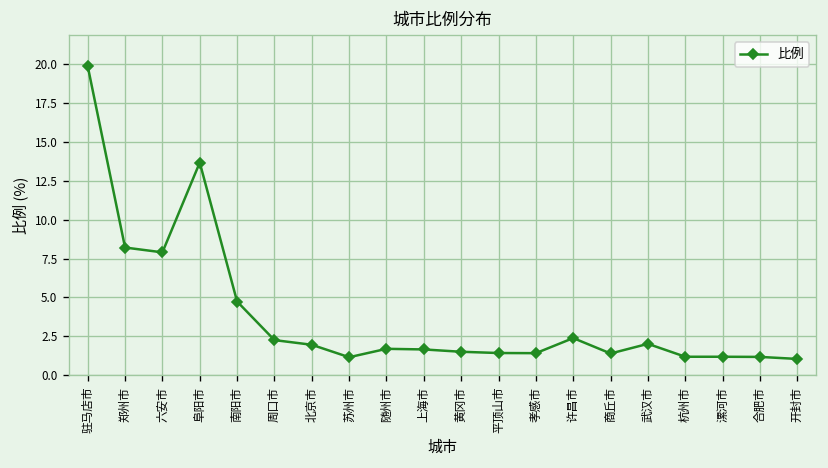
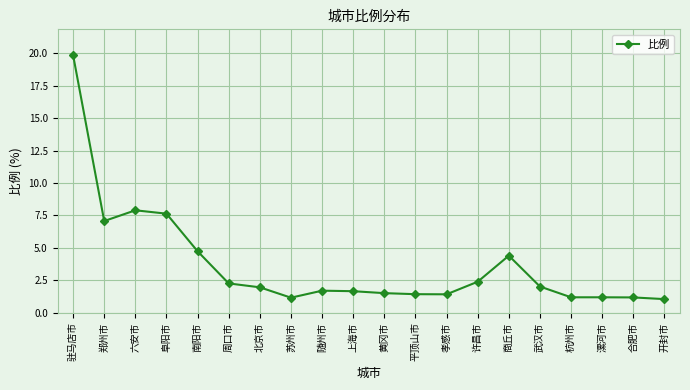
郑州市: 8.2 -> 7.1
阜阳市: 13.7 -> 7.6
商丘市: 1.4 -> 4.4
